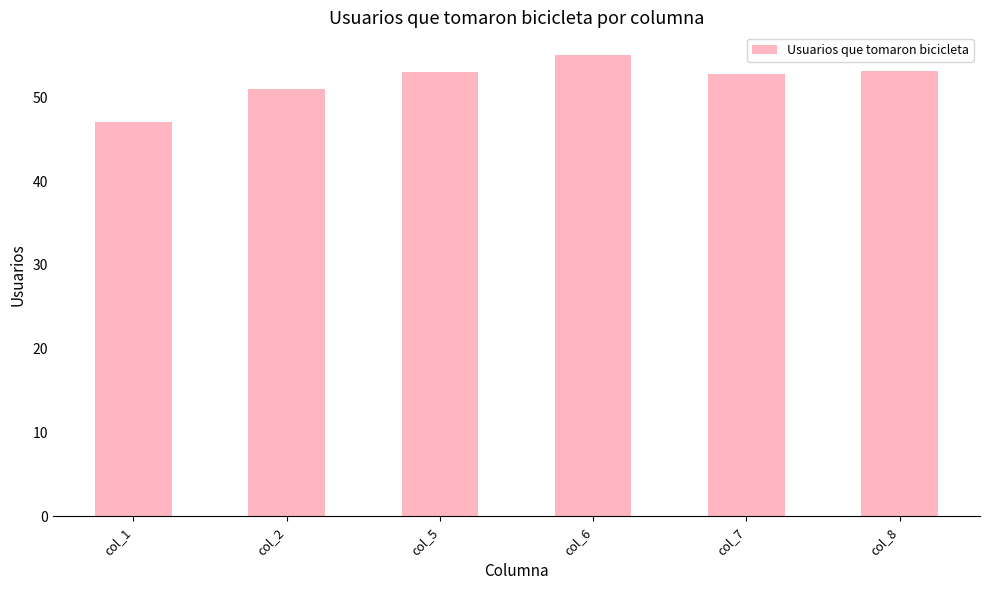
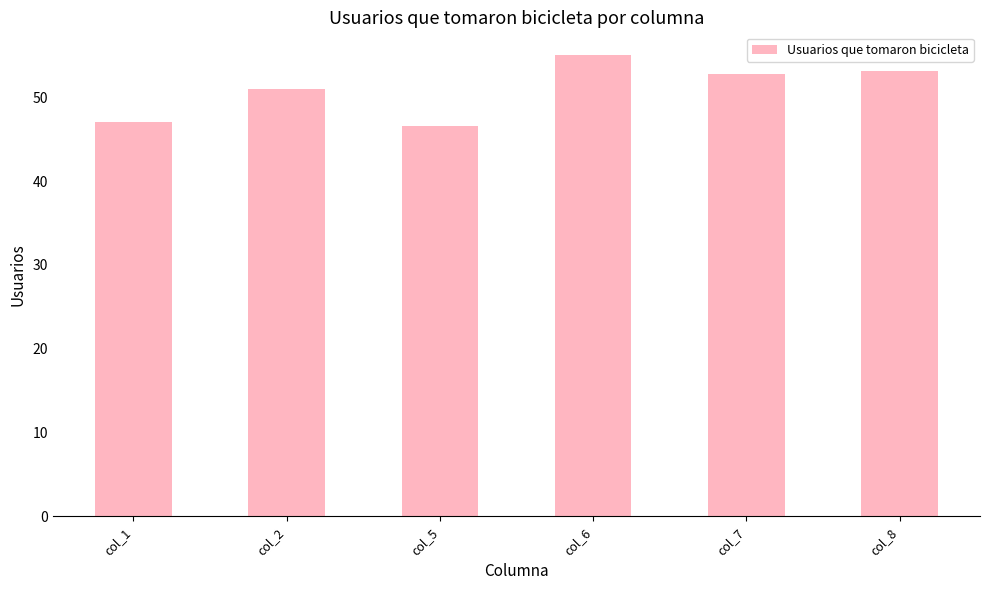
col_5: 53 -> 47
